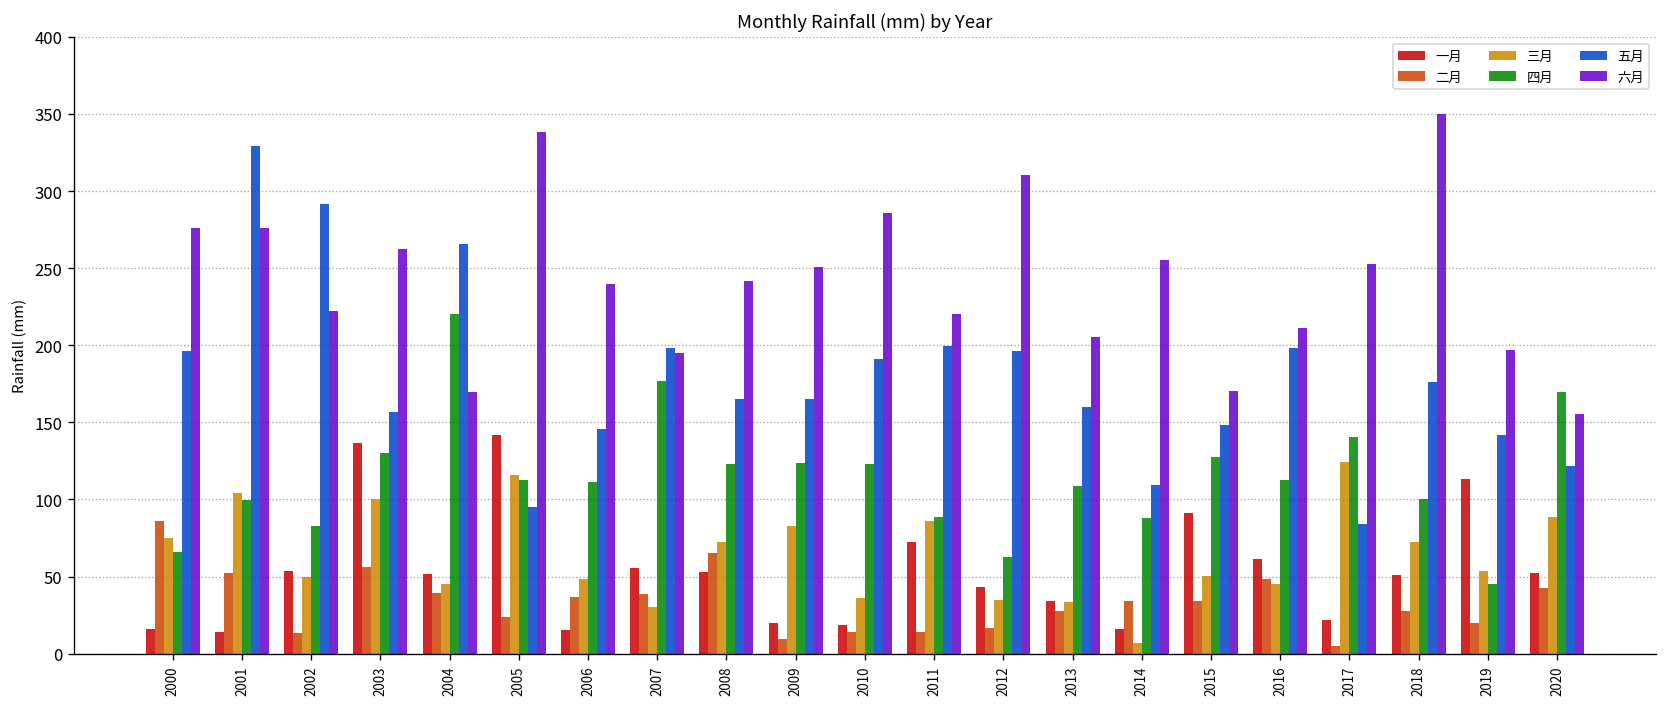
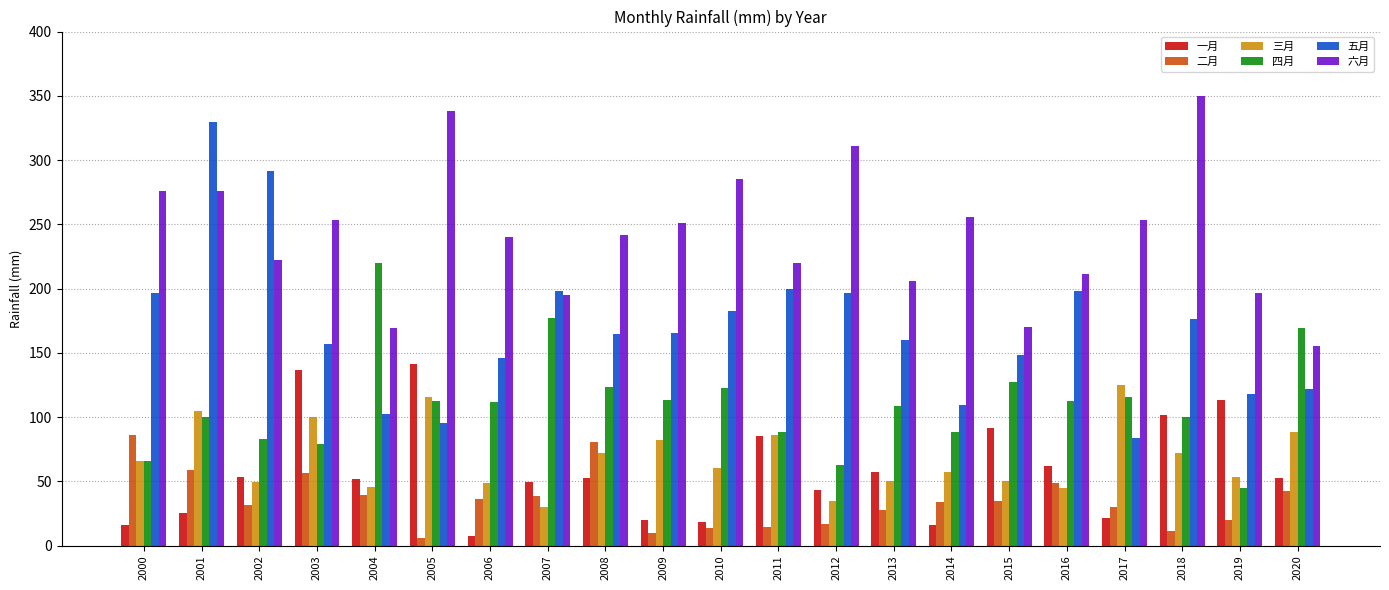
三月, 2000: 75 -> 66
一月, 2001: 14 -> 25
二月, 2001: 53 -> 59
二月, 2002: 14 -> 32
四月, 2003: 130 -> 79
六月, 2003: 263 -> 254
五月, 2004: 265 -> 102
二月, 2005: 24 -> 6
一月, 2006: 15 -> 7
一月, 2007: 56 -> 49
二月, 2008: 65 -> 81
四月, 2009: 124 -> 113
三月, 2010: 36 -> 61
五月, 2010: 191 -> 182
一月, 2011: 72 -> 85
一月, 2013: 34 -> 57
三月, 2013: 33 -> 50
三月, 2014: 7 -> 57
二月, 2017: 5 -> 30
四月, 2017: 141 -> 115
一月, 2018: 51 -> 101
二月, 2018: 27 -> 11
五月, 2019: 142 -> 118
